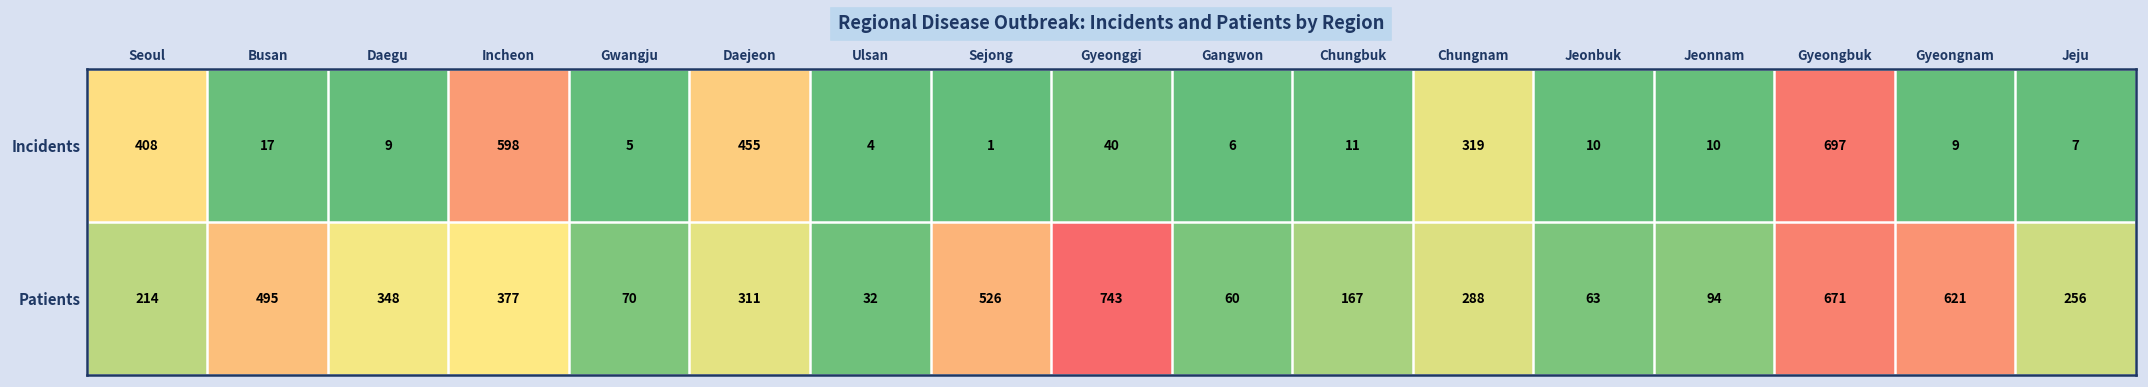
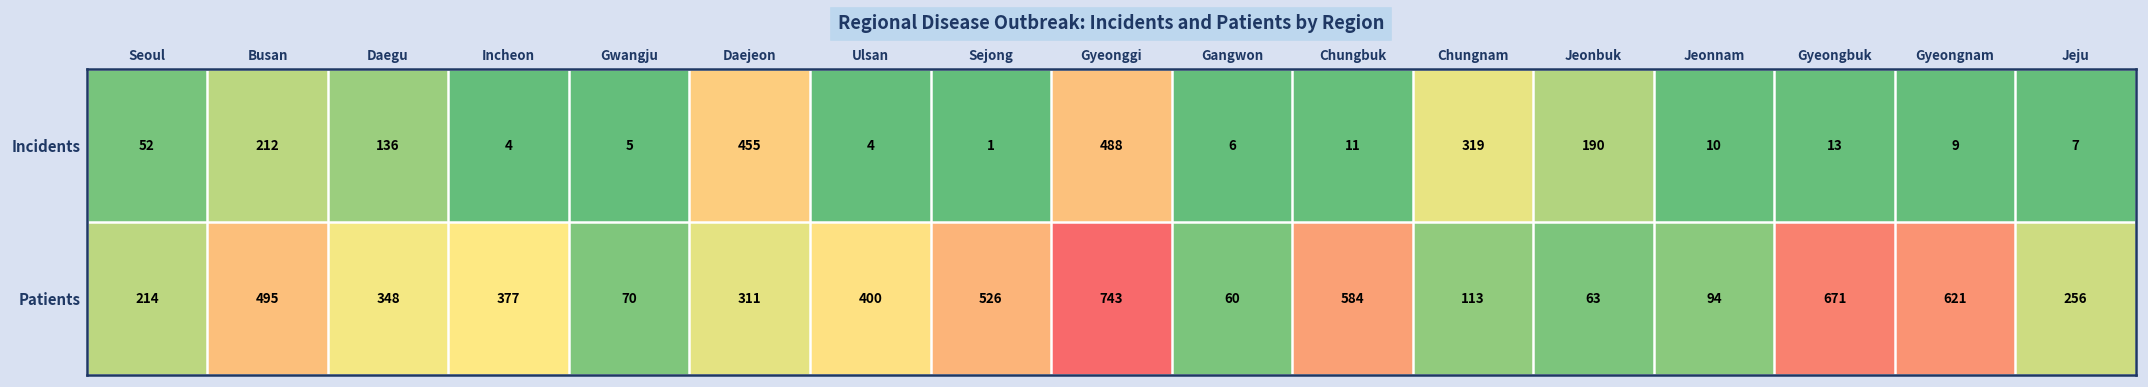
Incidents, Seoul: 408 -> 52
Incidents, Busan: 17 -> 212
Incidents, Daegu: 9 -> 136
Incidents, Incheon: 598 -> 4
Incidents, Gyeonggi: 40 -> 488
Incidents, Jeonbuk: 10 -> 190
Incidents, Gyeongbuk: 697 -> 13
Patients, Ulsan: 32 -> 400
Patients, Chungbuk: 167 -> 584
Patients, Chungnam: 288 -> 113
